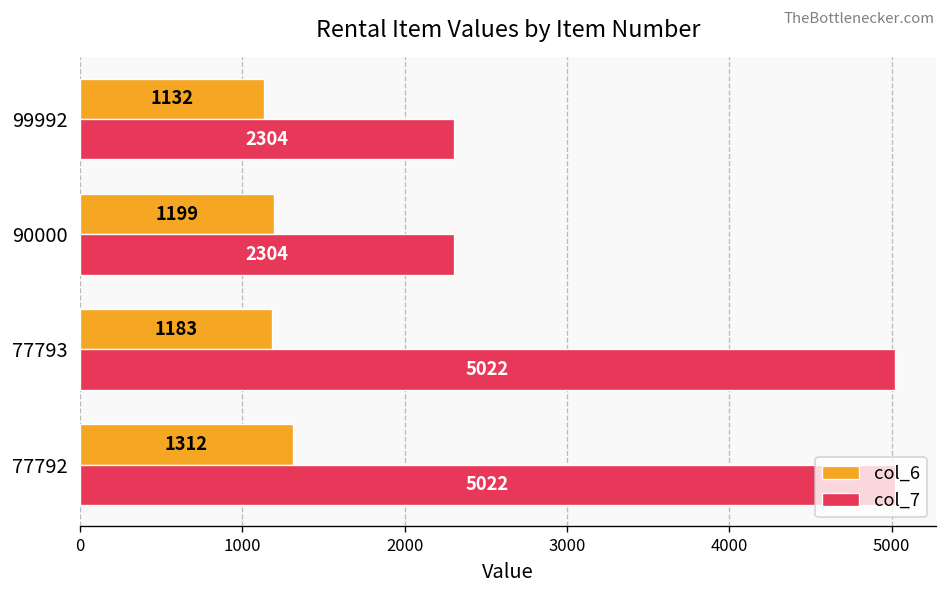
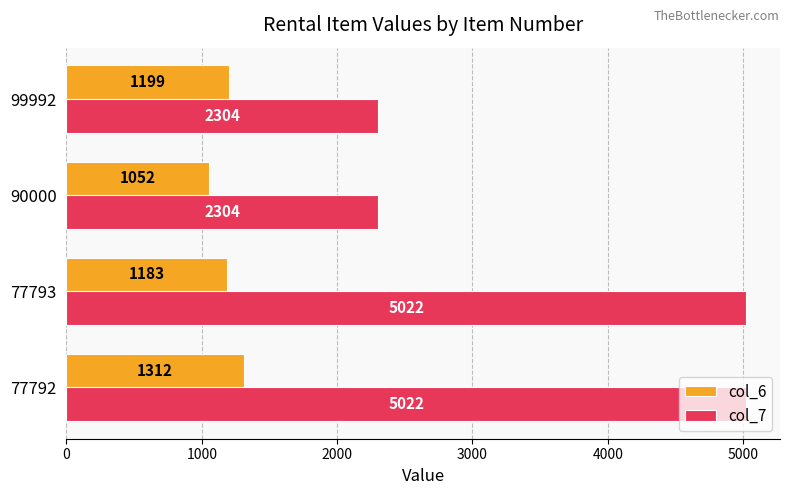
col_6, 99992: 1132 -> 1199
col_6, 90000: 1199 -> 1052
